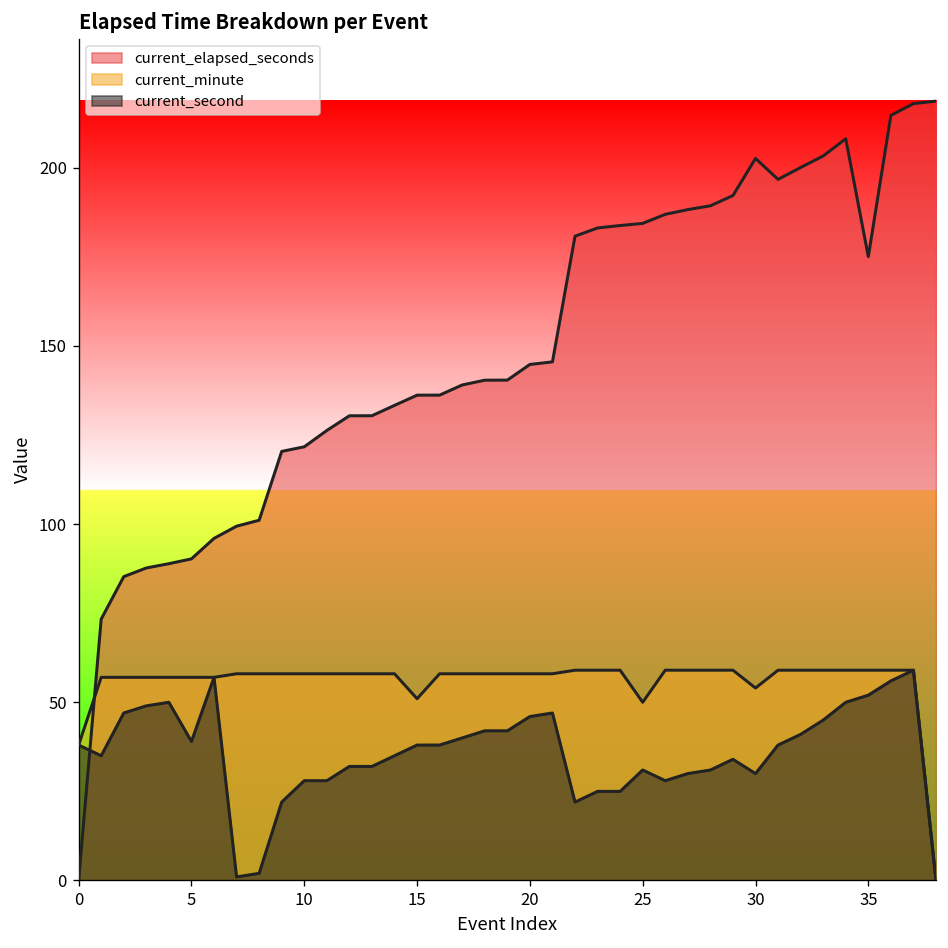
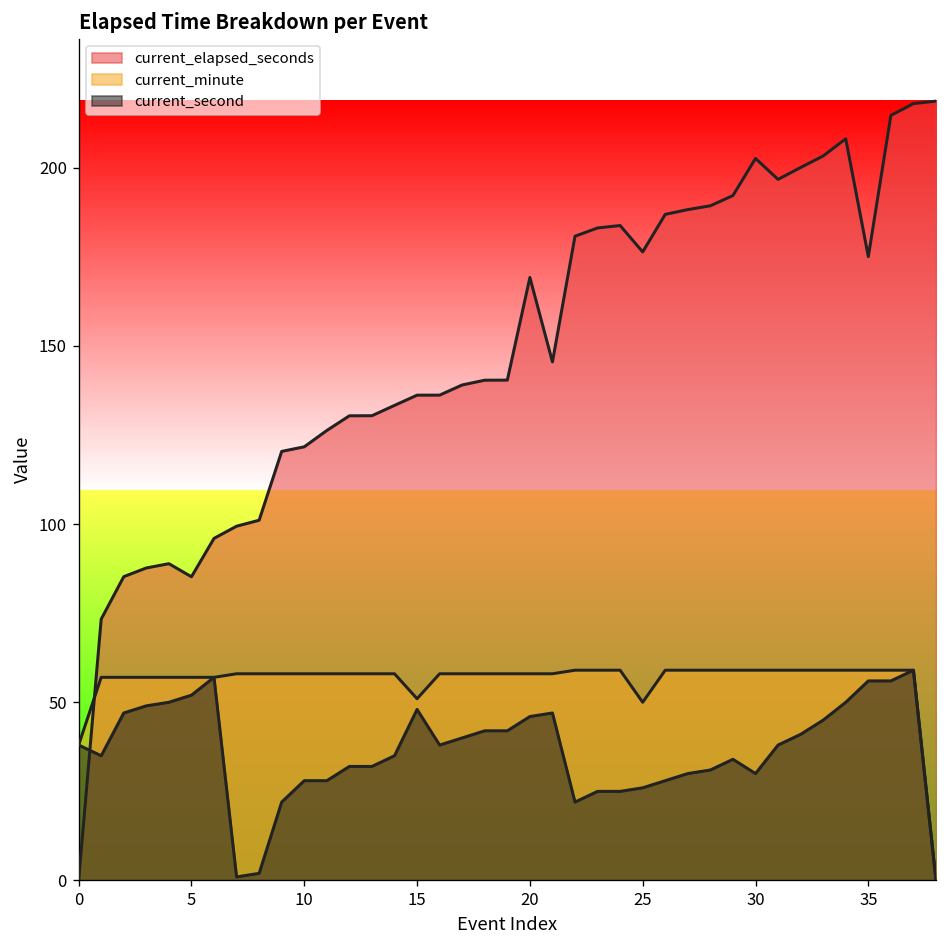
current_elapsed_seconds, 5: 90 -> 85
current_second, 5: 39 -> 52
current_second, 15: 38 -> 48
current_elapsed_seconds, 20: 145 -> 169
current_elapsed_seconds, 25: 184 -> 176
current_second, 25: 31 -> 26
current_minute, 30: 54 -> 59
current_second, 35: 52 -> 56
